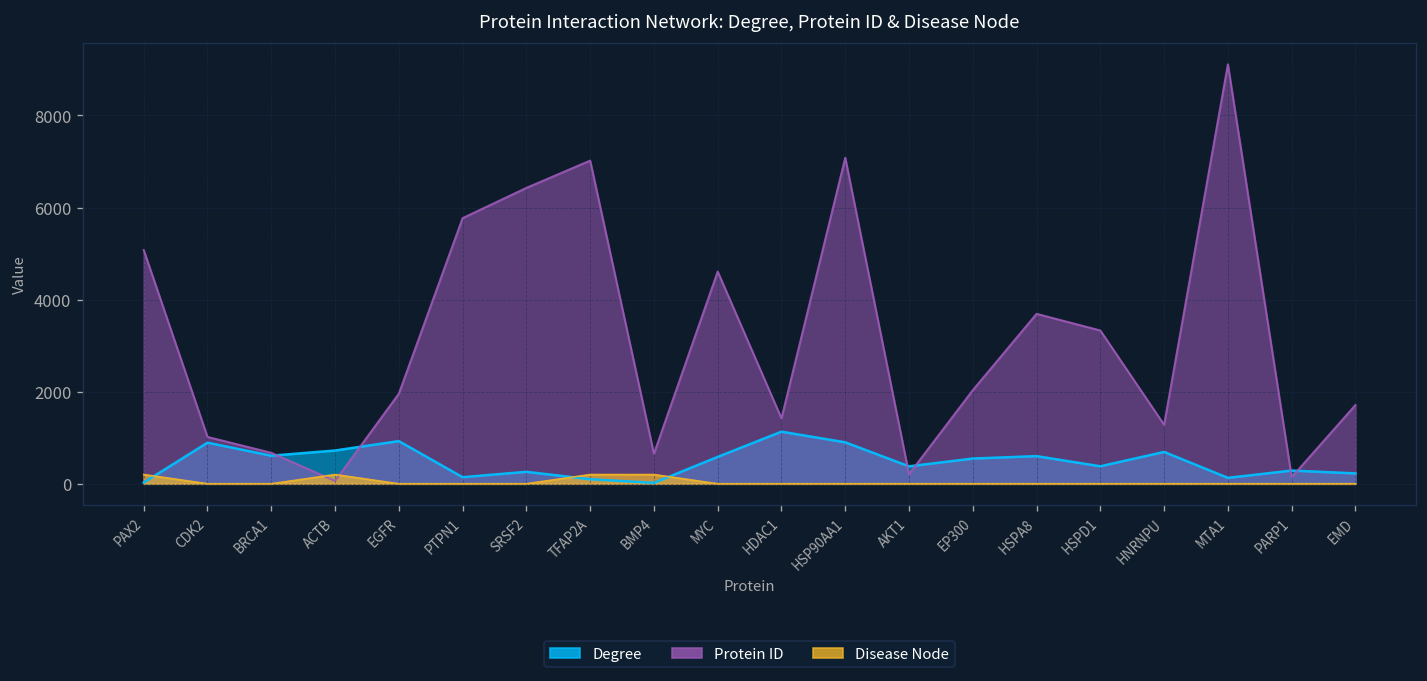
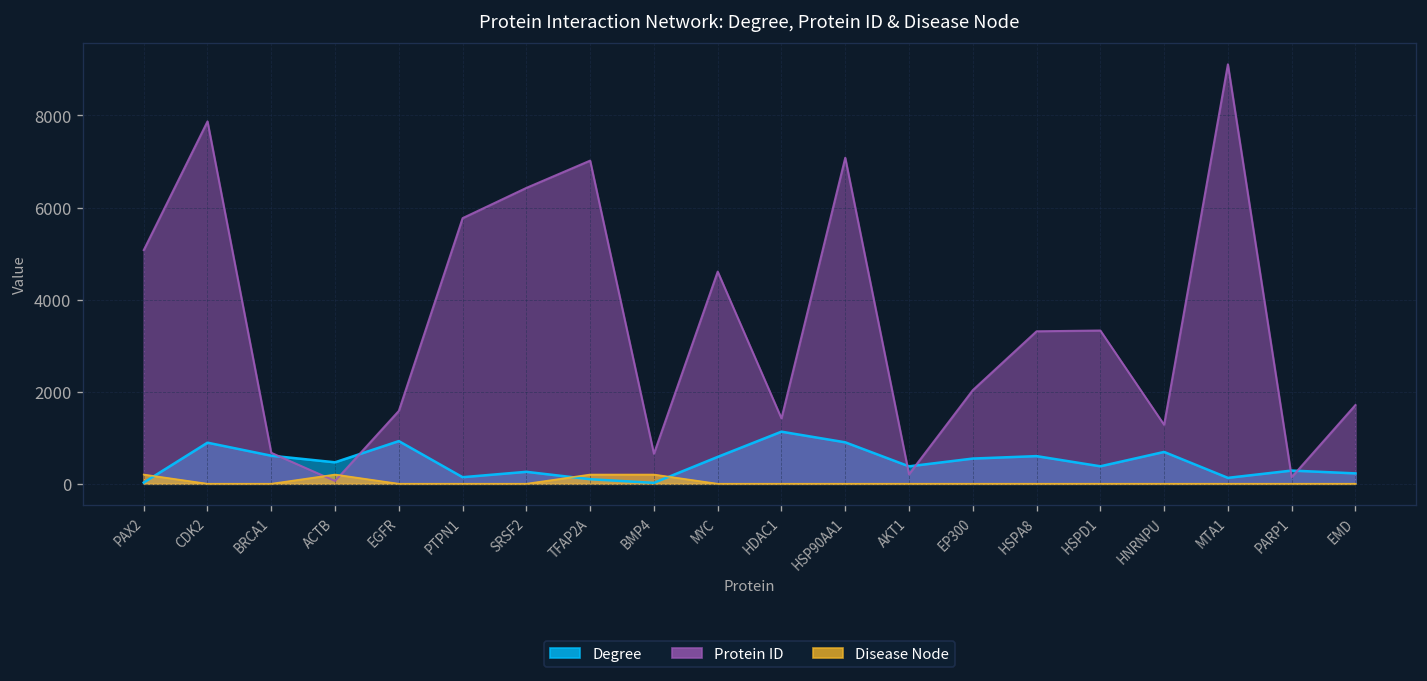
Protein ID, CDK2: 1000 -> 7900
Degree, ACTB: 700 -> 500
Protein ID, EGFR: 2000 -> 1600
Protein ID, HSPA8: 3700 -> 3300
